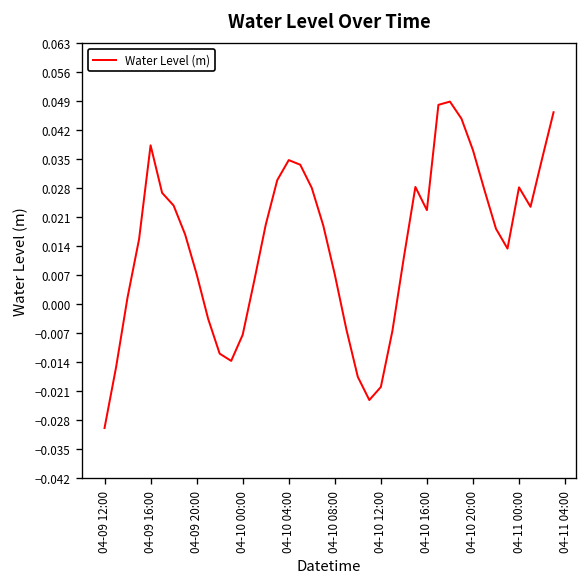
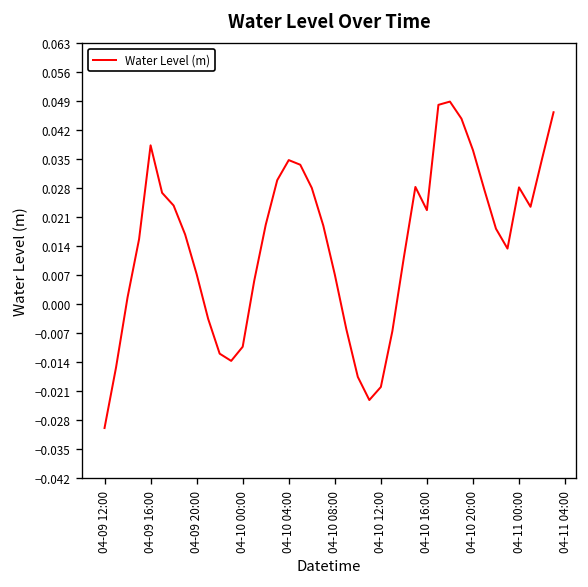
04-10 00:00: -0.007 -> -0.010
